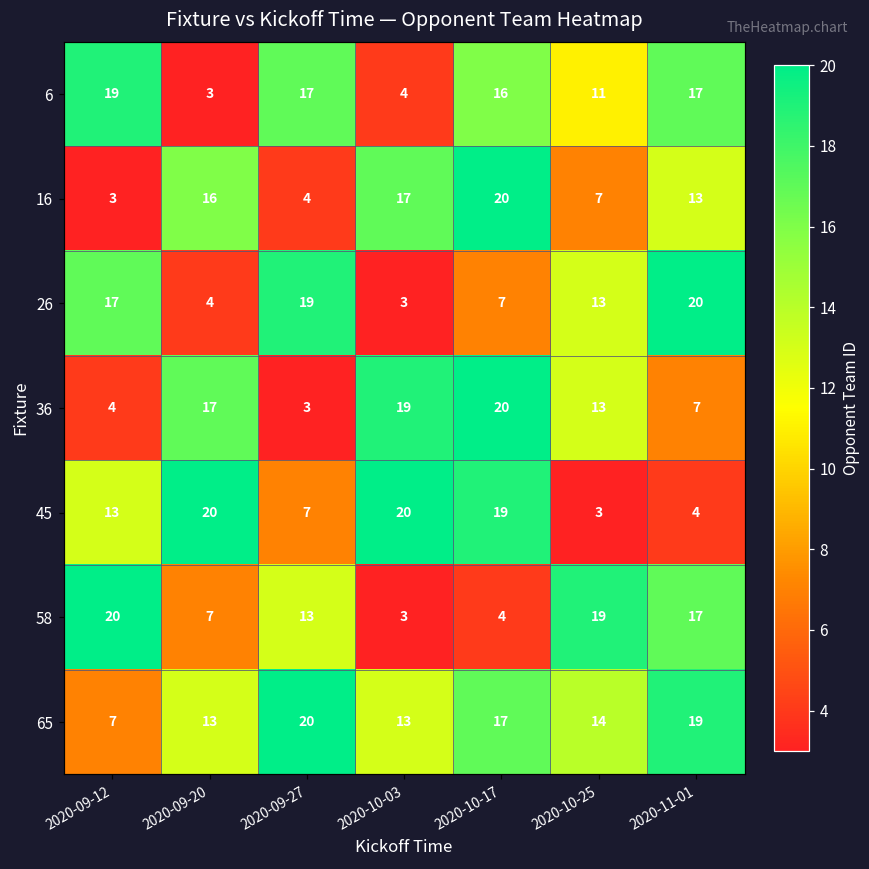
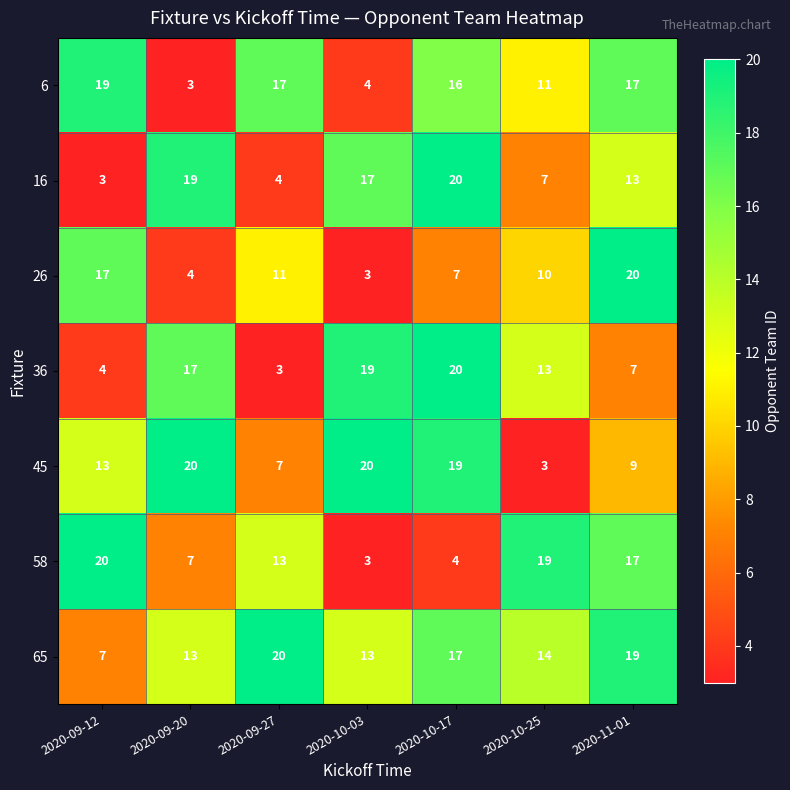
16, 2020-09-20: 16 -> 19
26, 2020-09-27: 19 -> 11
26, 2020-10-25: 13 -> 10
45, 2020-11-01: 4 -> 9
